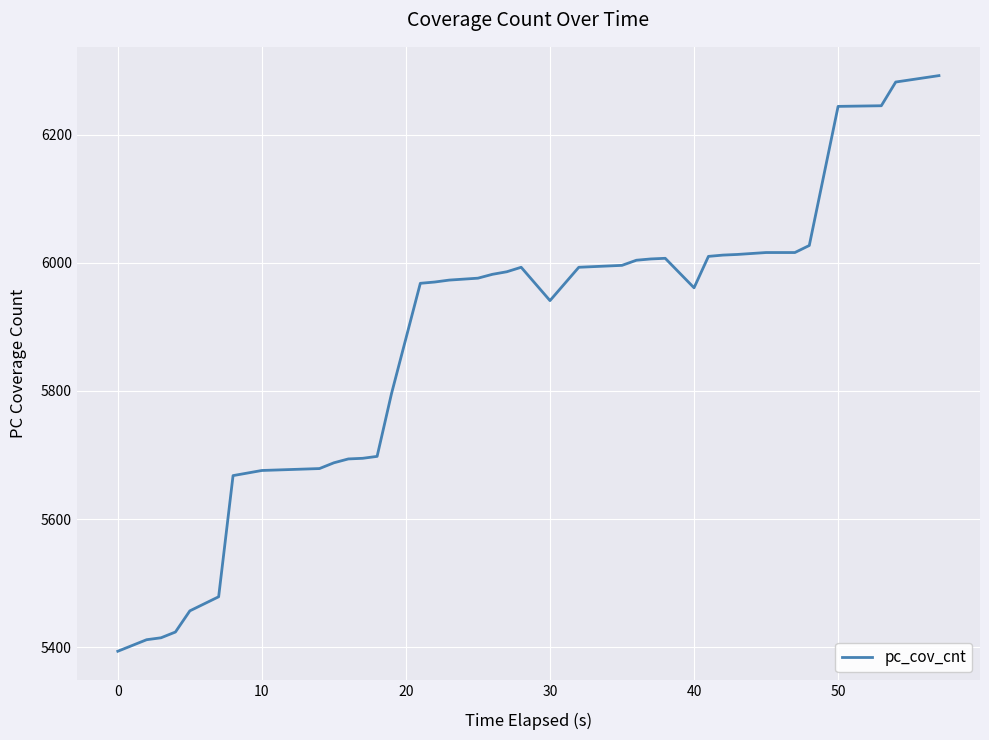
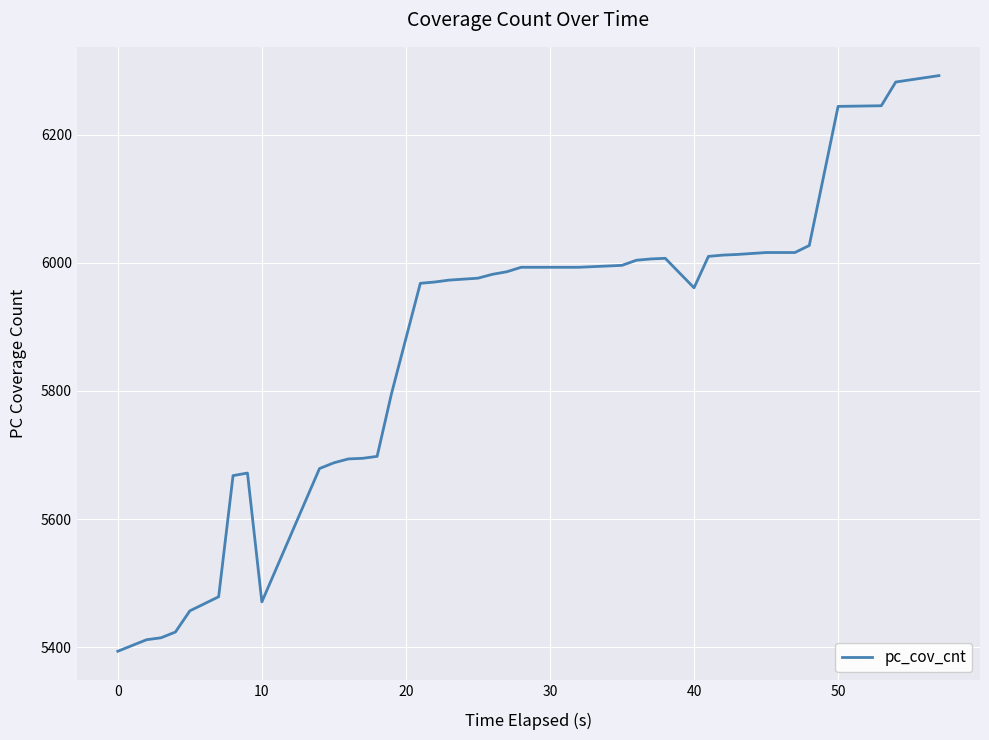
10: 5680 -> 5470
30: 5940 -> 5990
